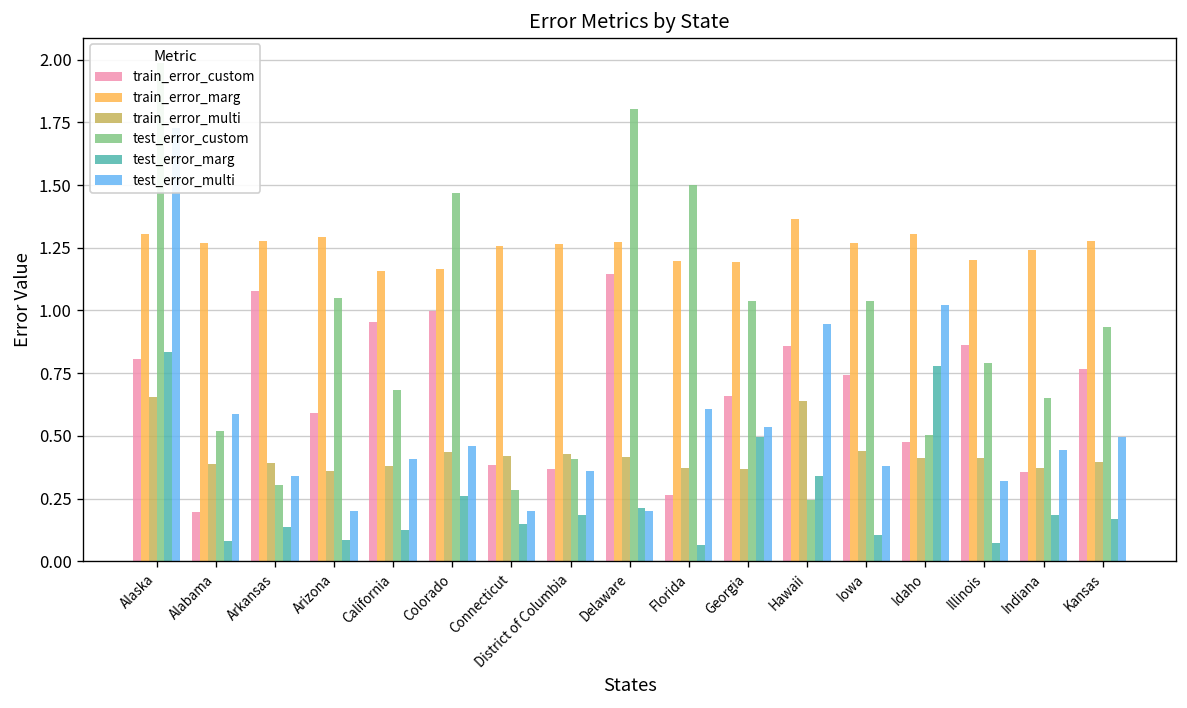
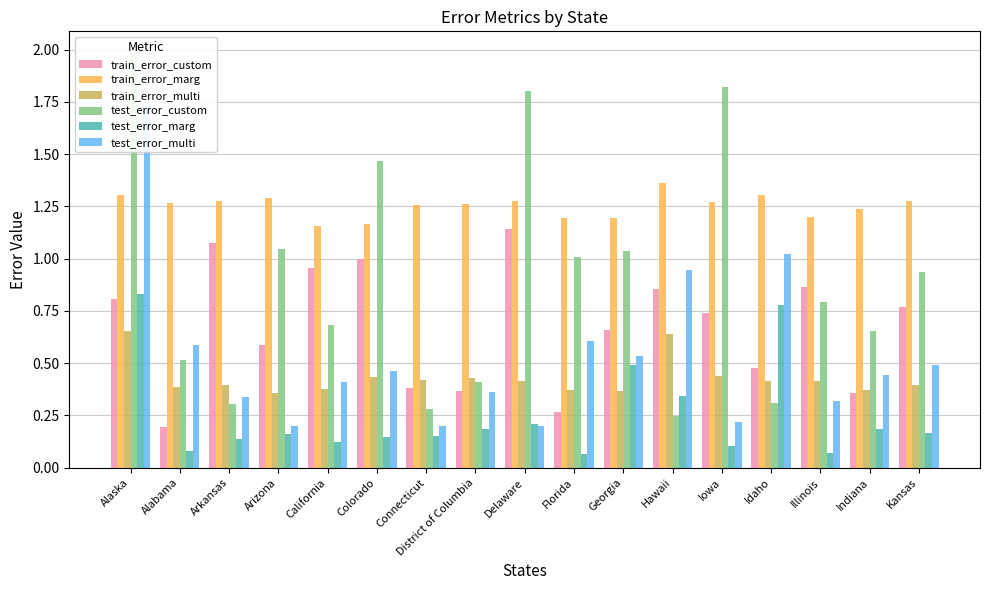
test_error_marg, Arizona: 0.09 -> 0.16
test_error_marg, Colorado: 0.26 -> 0.15
test_error_custom, Florida: 1.50 -> 1.01
test_error_custom, Iowa: 1.04 -> 1.82
test_error_multi, Iowa: 0.38 -> 0.22
test_error_custom, Idaho: 0.50 -> 0.31
